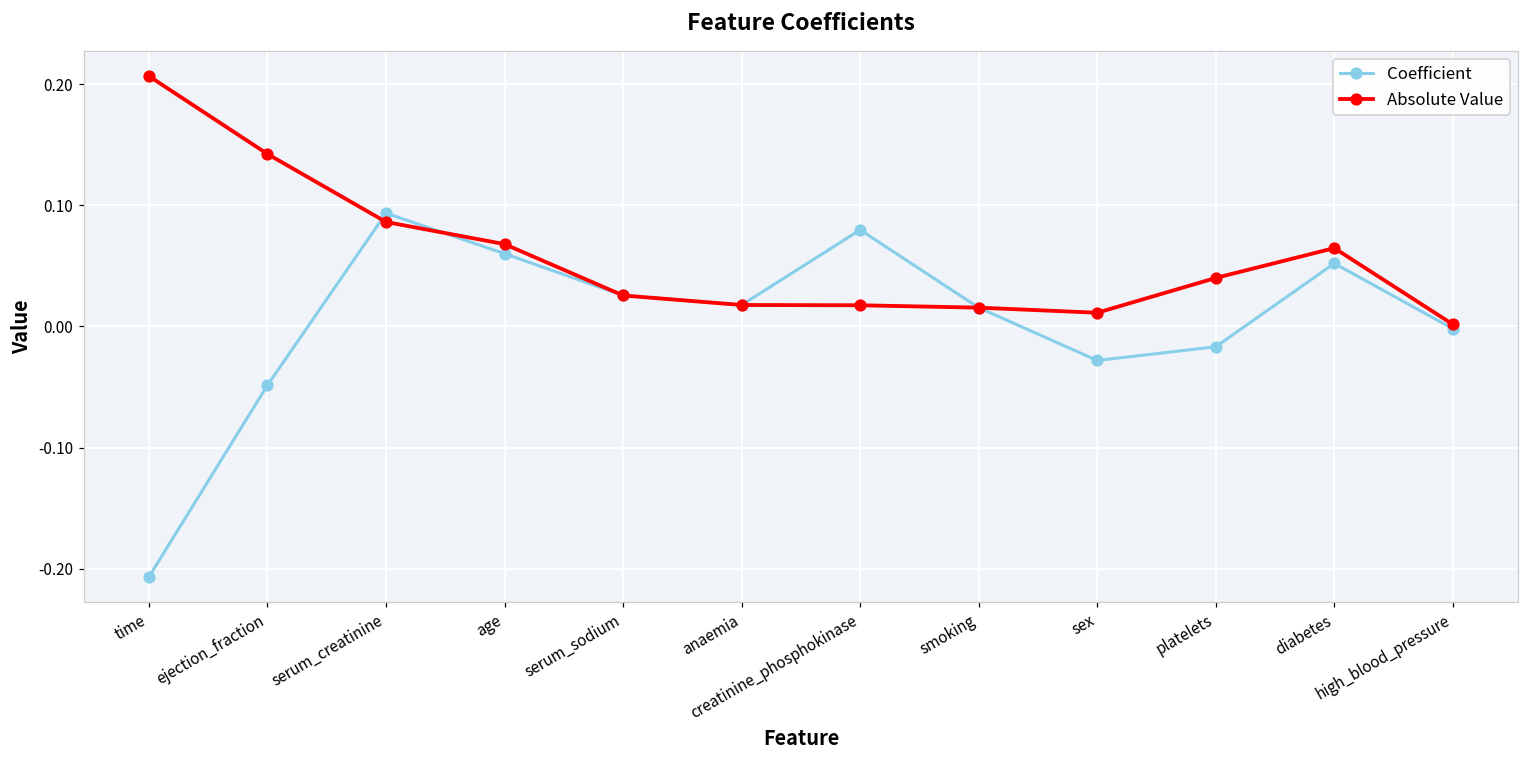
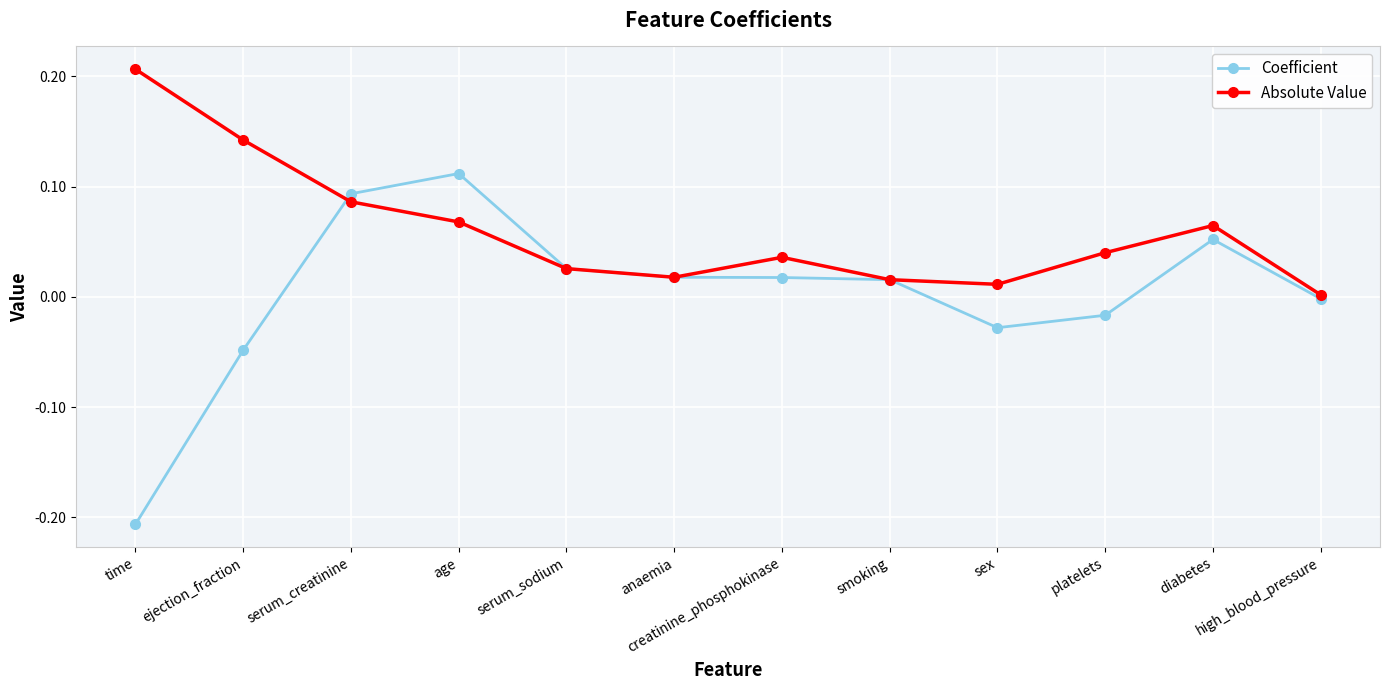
Coefficient, age: 0.060 -> 0.112
Coefficient, creatinine_phosphokinase: 0.080 -> 0.017
Absolute Value, creatinine_phosphokinase: 0.017 -> 0.036
